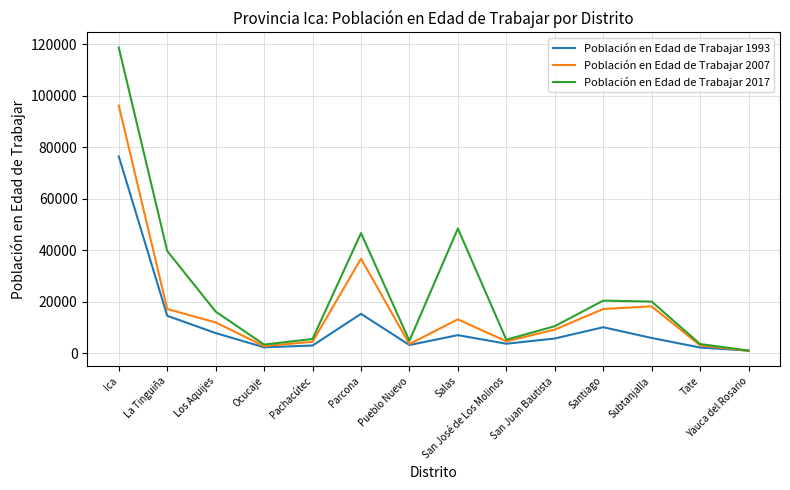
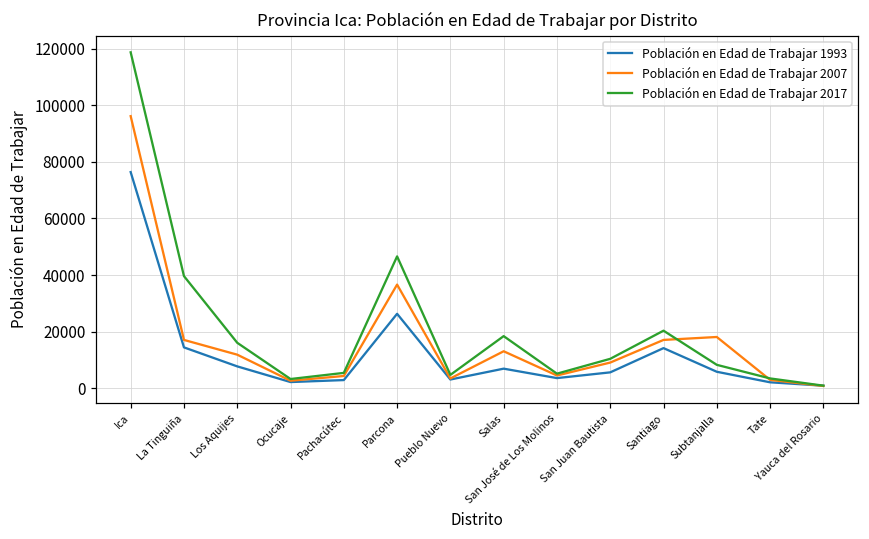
Población en Edad de Trabajar 1993, Parcona: 15000 -> 26000
Población en Edad de Trabajar 2017, Salas: 48000 -> 18000
Población en Edad de Trabajar 1993, Santiago: 10000 -> 14000
Población en Edad de Trabajar 2017, Subtanjalla: 20000 -> 8000
